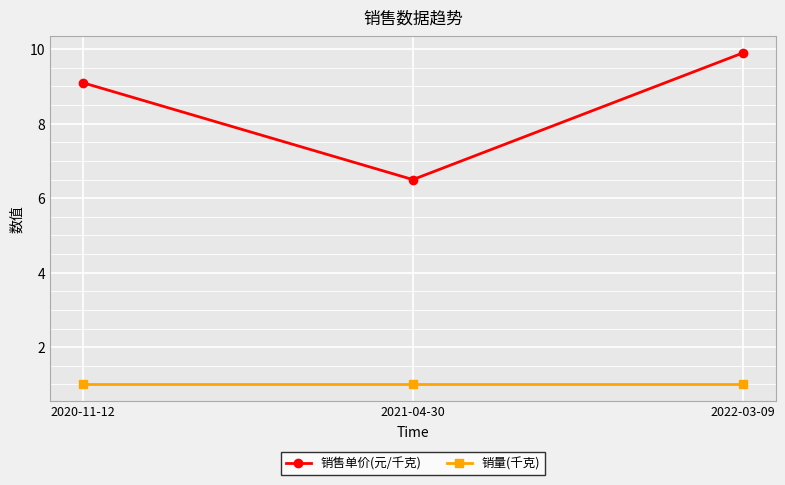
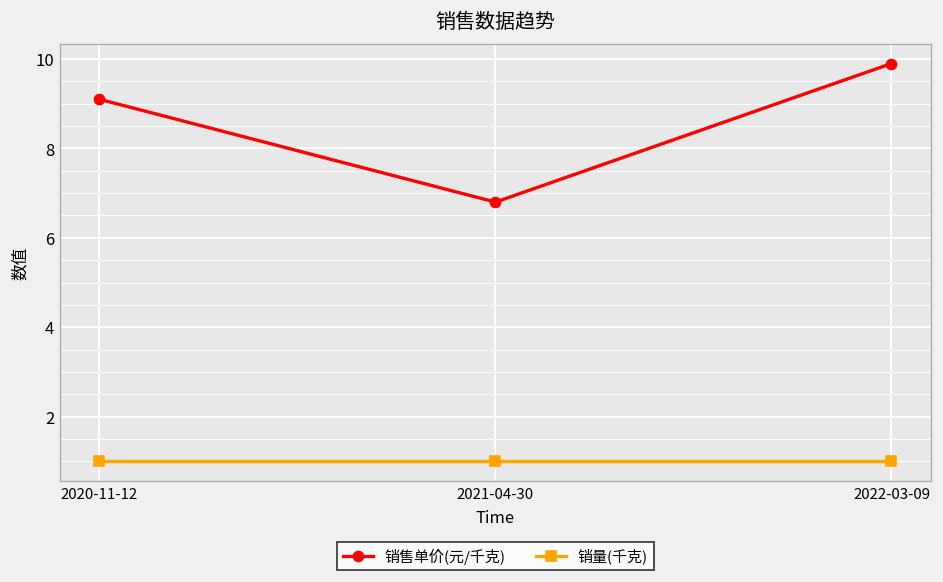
销售单价(元/千克), 2021-04-30: 6.5 -> 6.8
